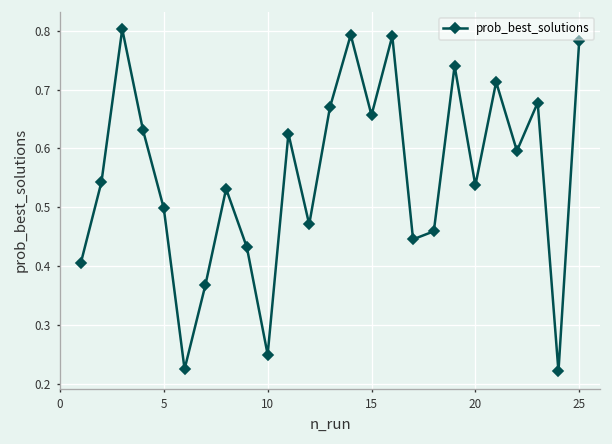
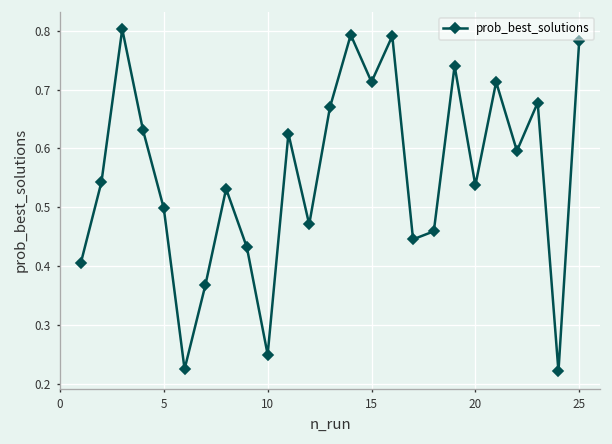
15: 0.66 -> 0.71
